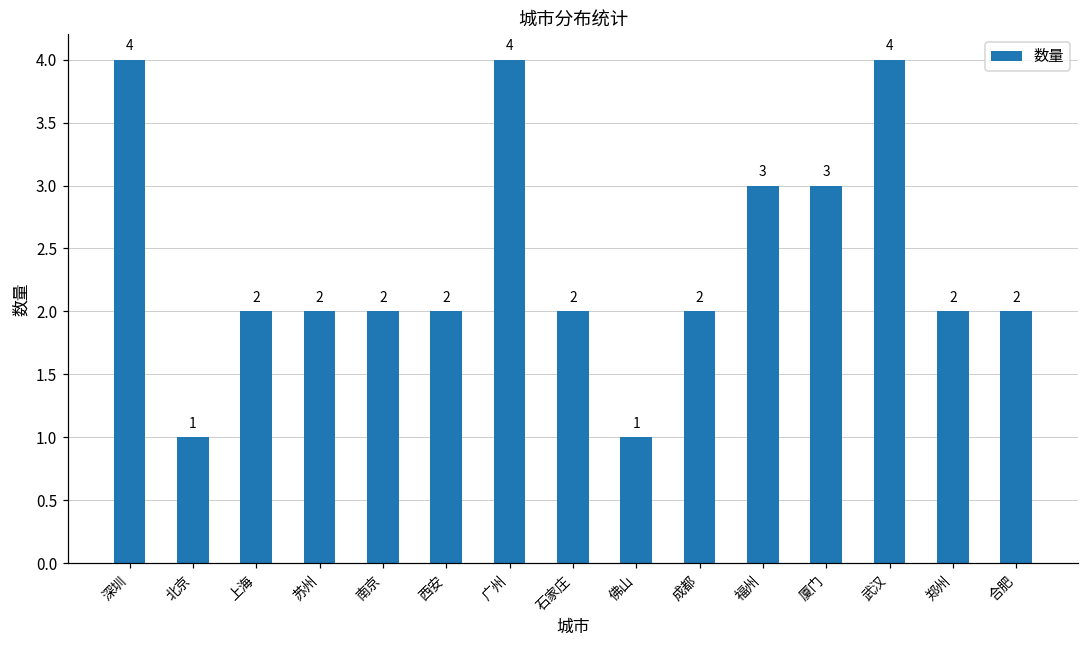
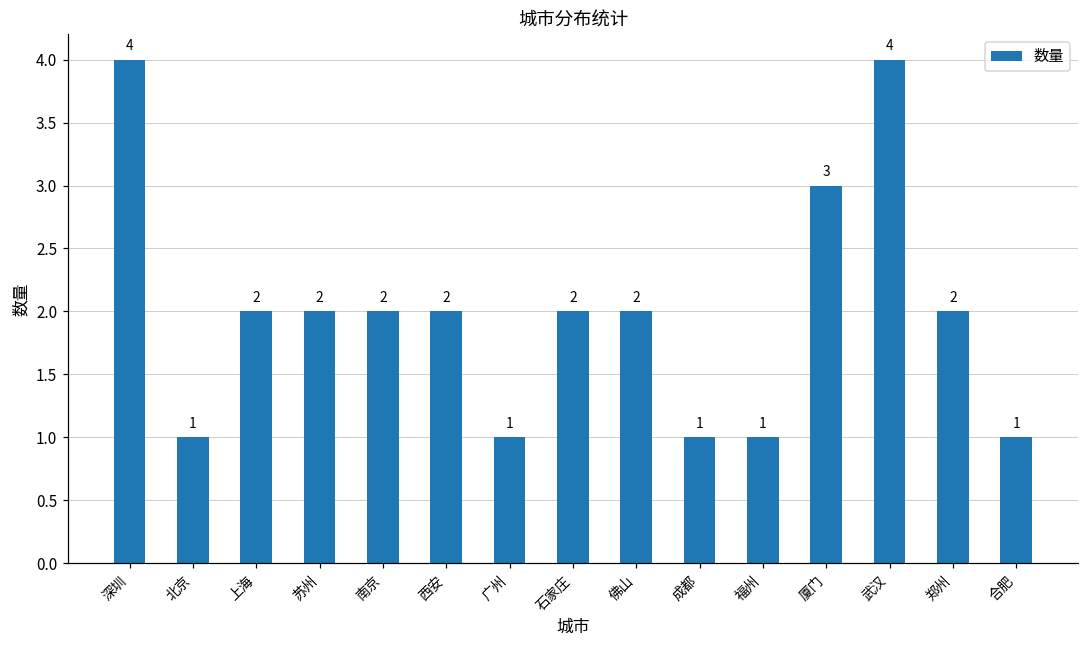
广州: 4 -> 1
佛山: 1 -> 2
成都: 2 -> 1
福州: 3 -> 1
合肥: 2 -> 1
